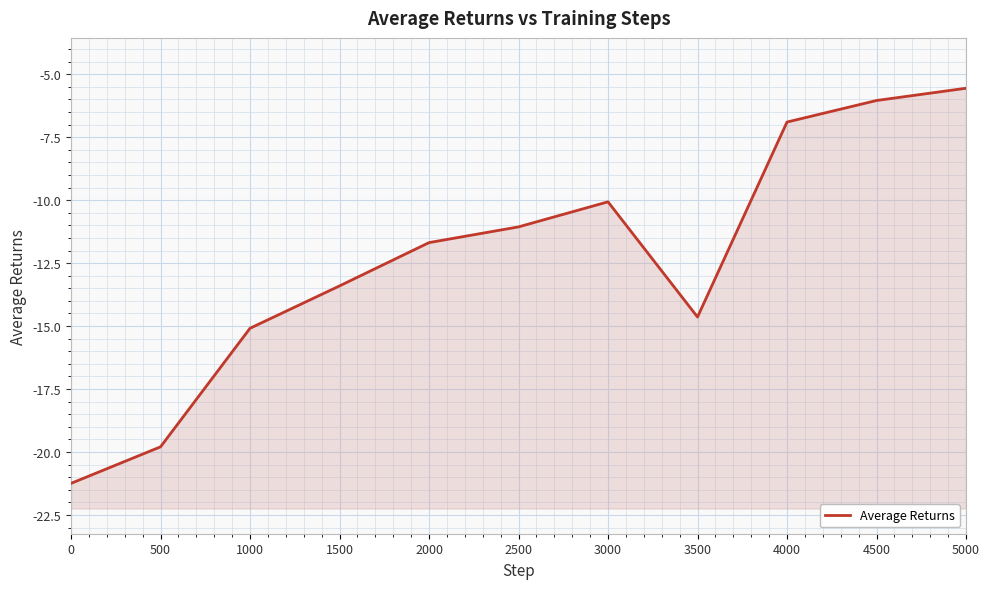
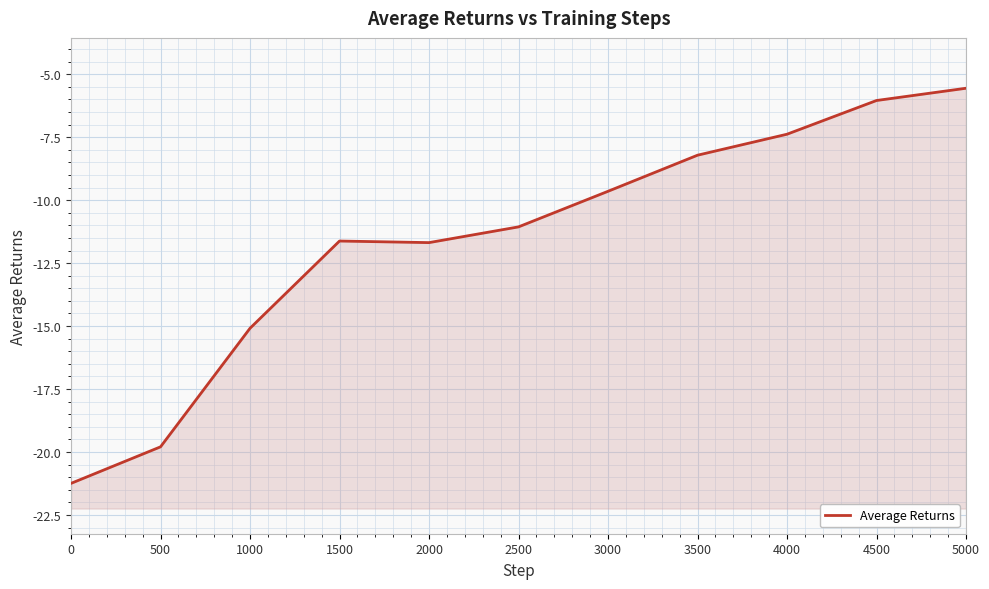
1500: -13.4 -> -11.6
3000: -10.1 -> -9.6
3500: -14.6 -> -8.2
4000: -6.9 -> -7.4
